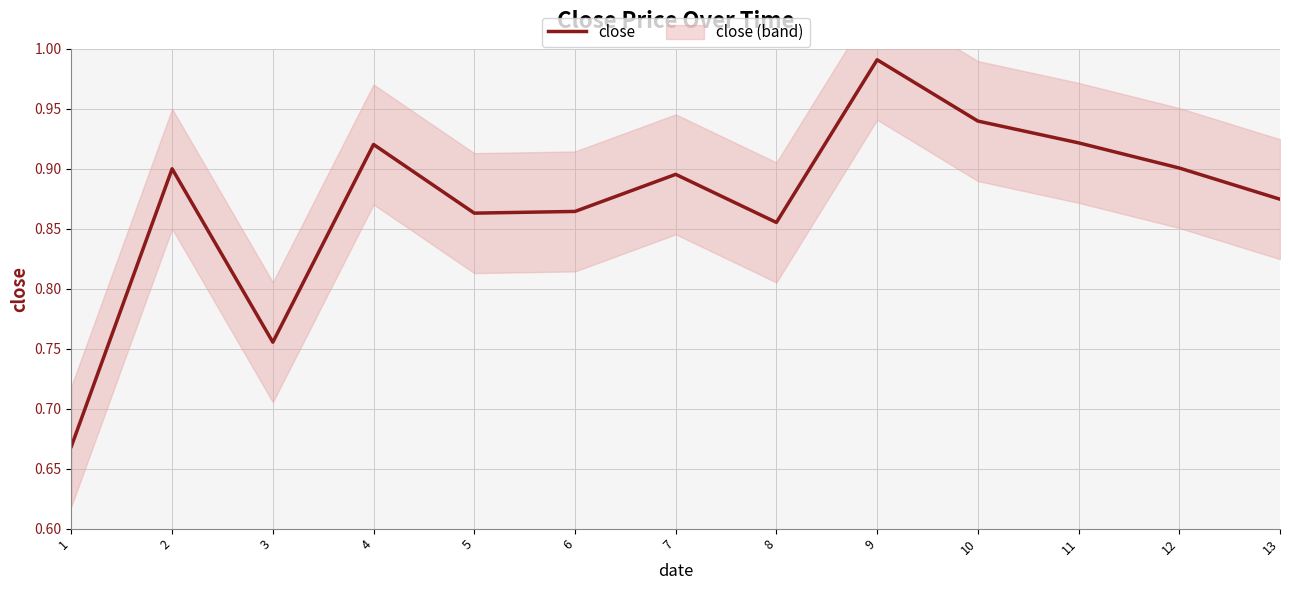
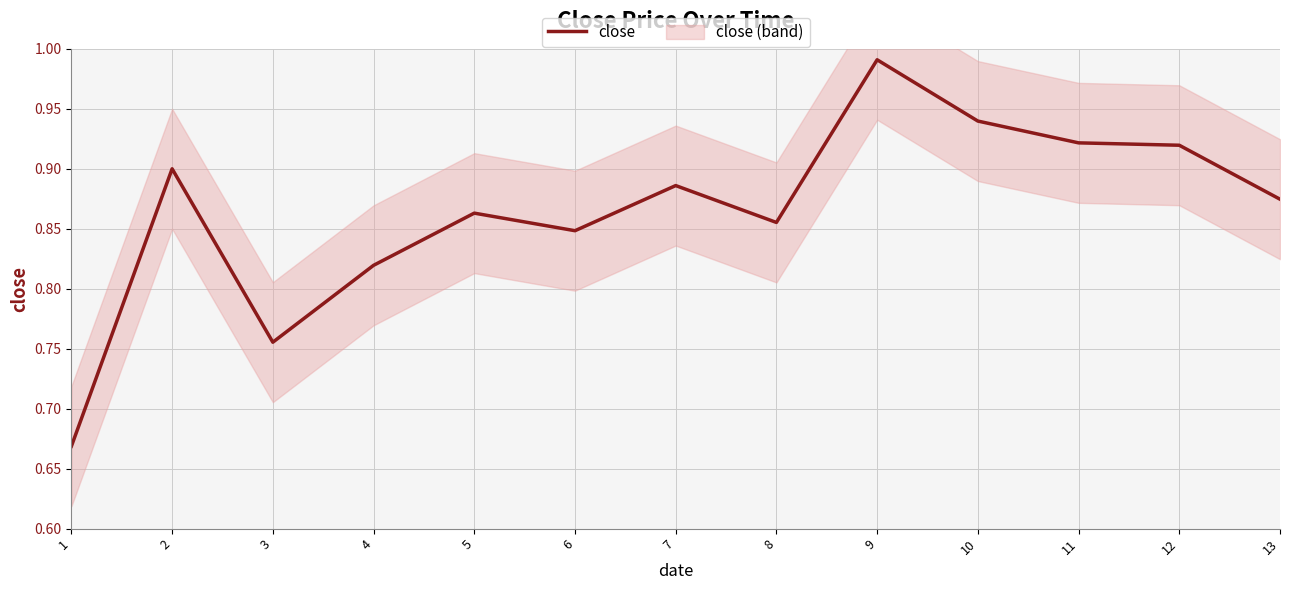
close, 4: 0.920 -> 0.820
close, 6: 0.864 -> 0.848
close, 7: 0.895 -> 0.886
close, 12: 0.901 -> 0.920
